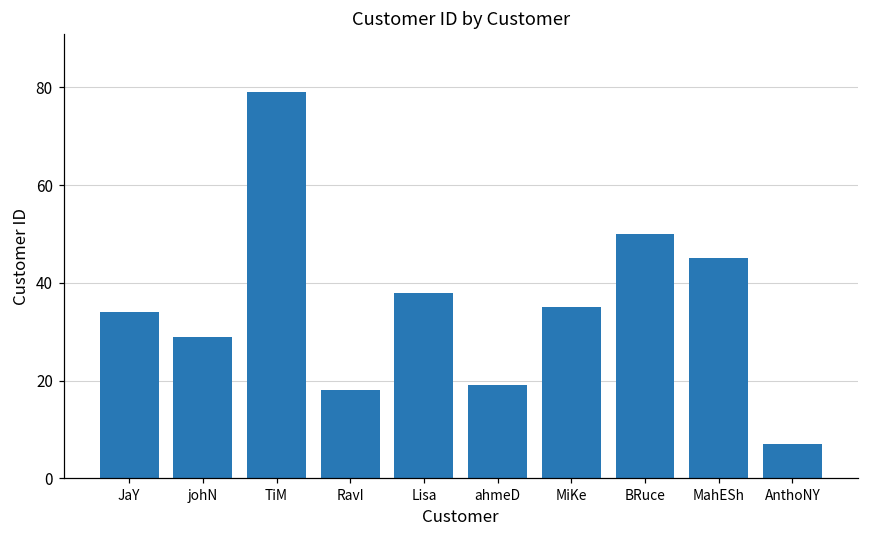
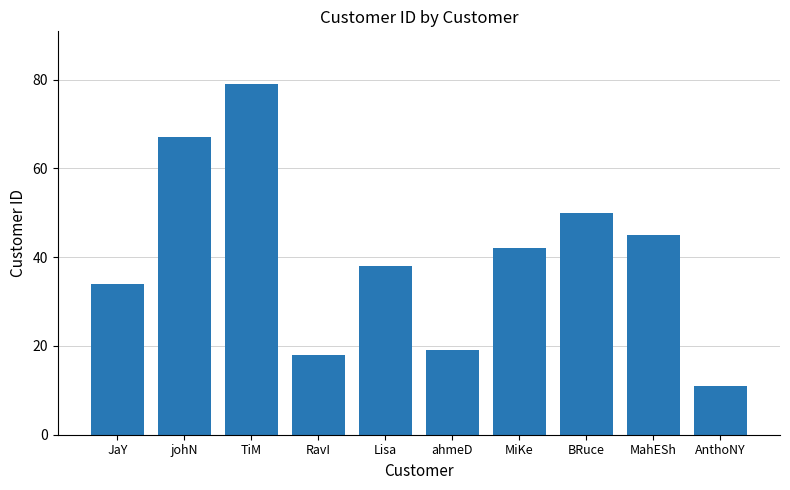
johN: 29 -> 67
MiKe: 35 -> 42
AnthoNY: 7 -> 11
